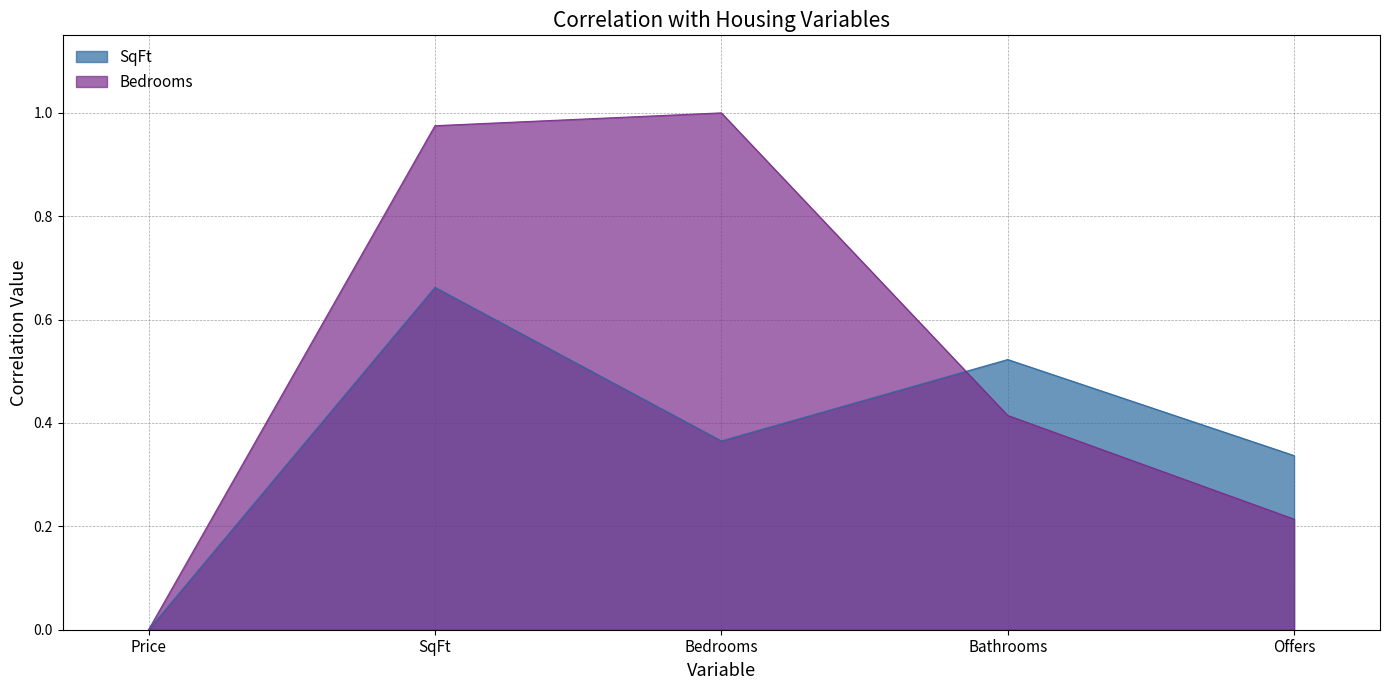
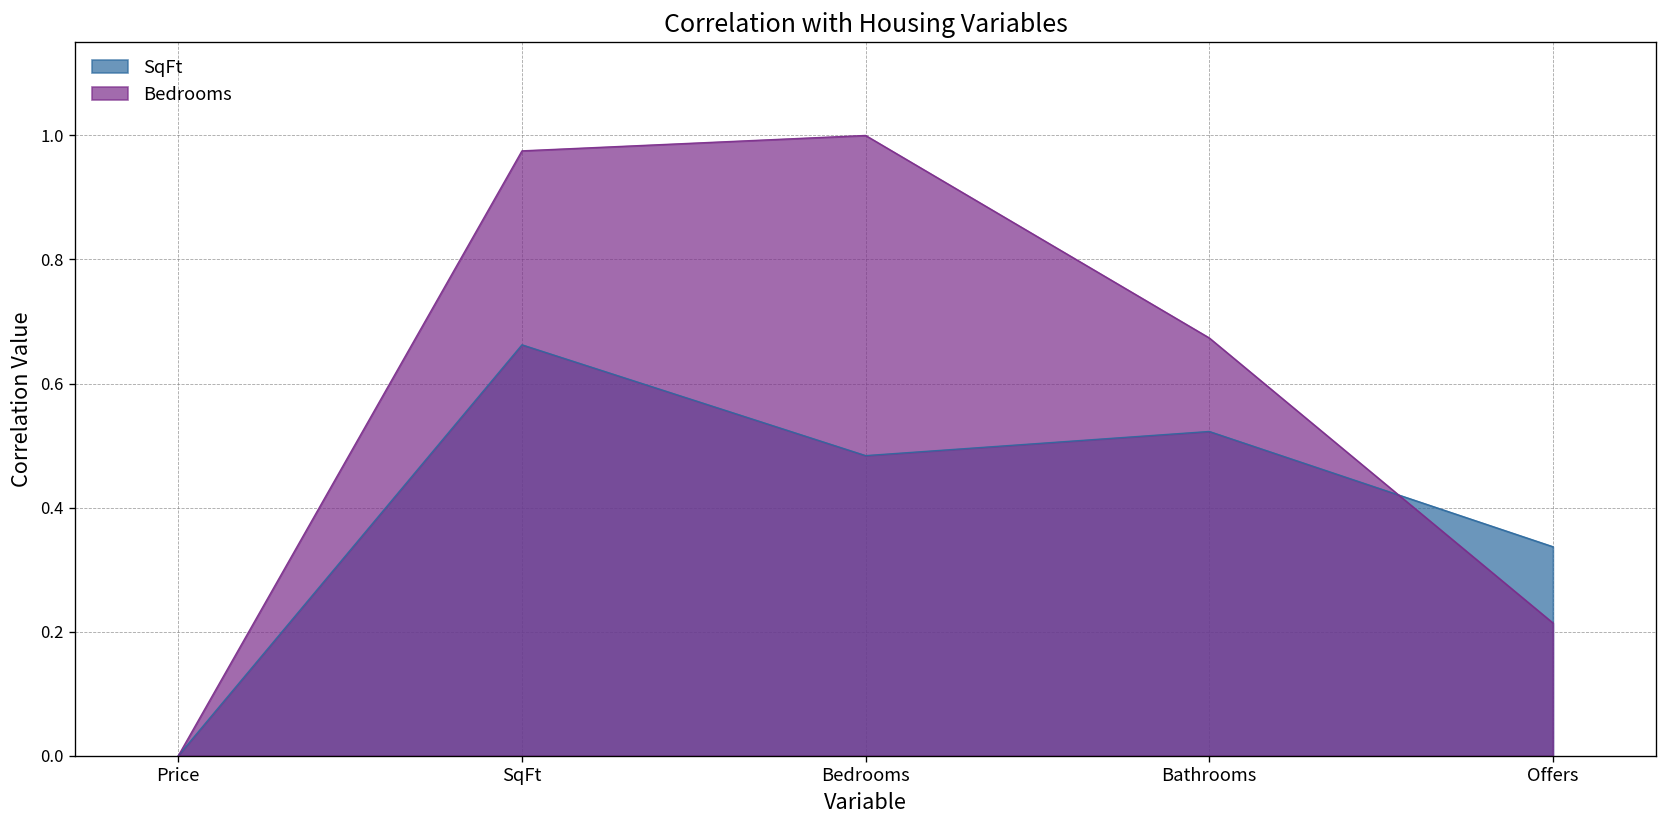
SqFt, Bedrooms: 0.37 -> 0.48
Bedrooms, Bathrooms: 0.41 -> 0.67
